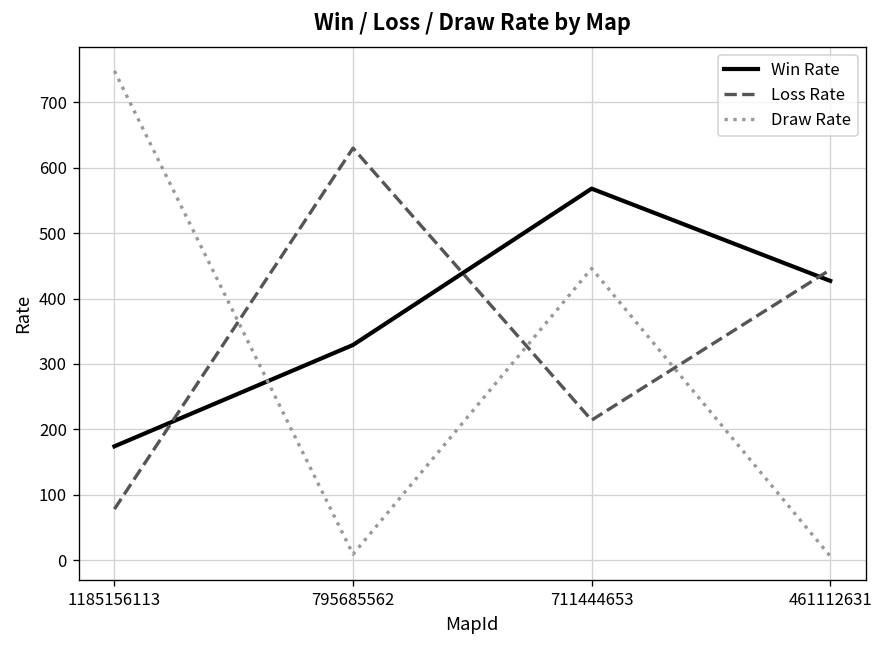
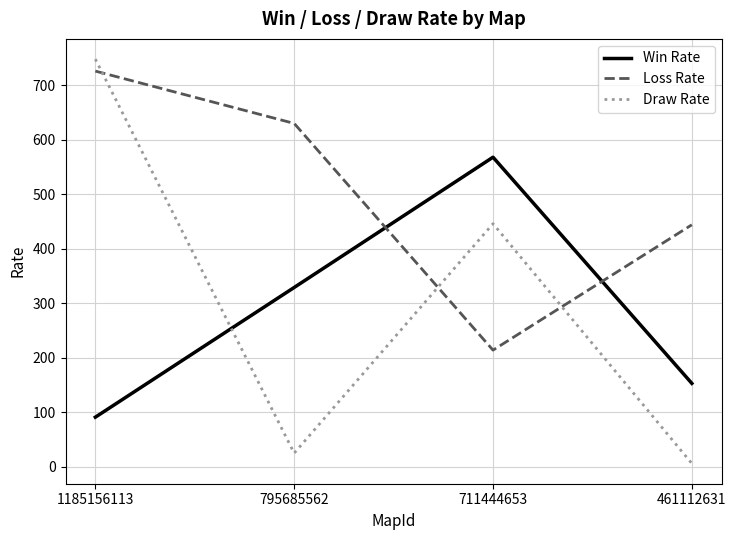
Win Rate, 1185156113: 170 -> 90
Loss Rate, 1185156113: 80 -> 730
Draw Rate, 795685562: 10 -> 30
Win Rate, 461112631: 430 -> 150
